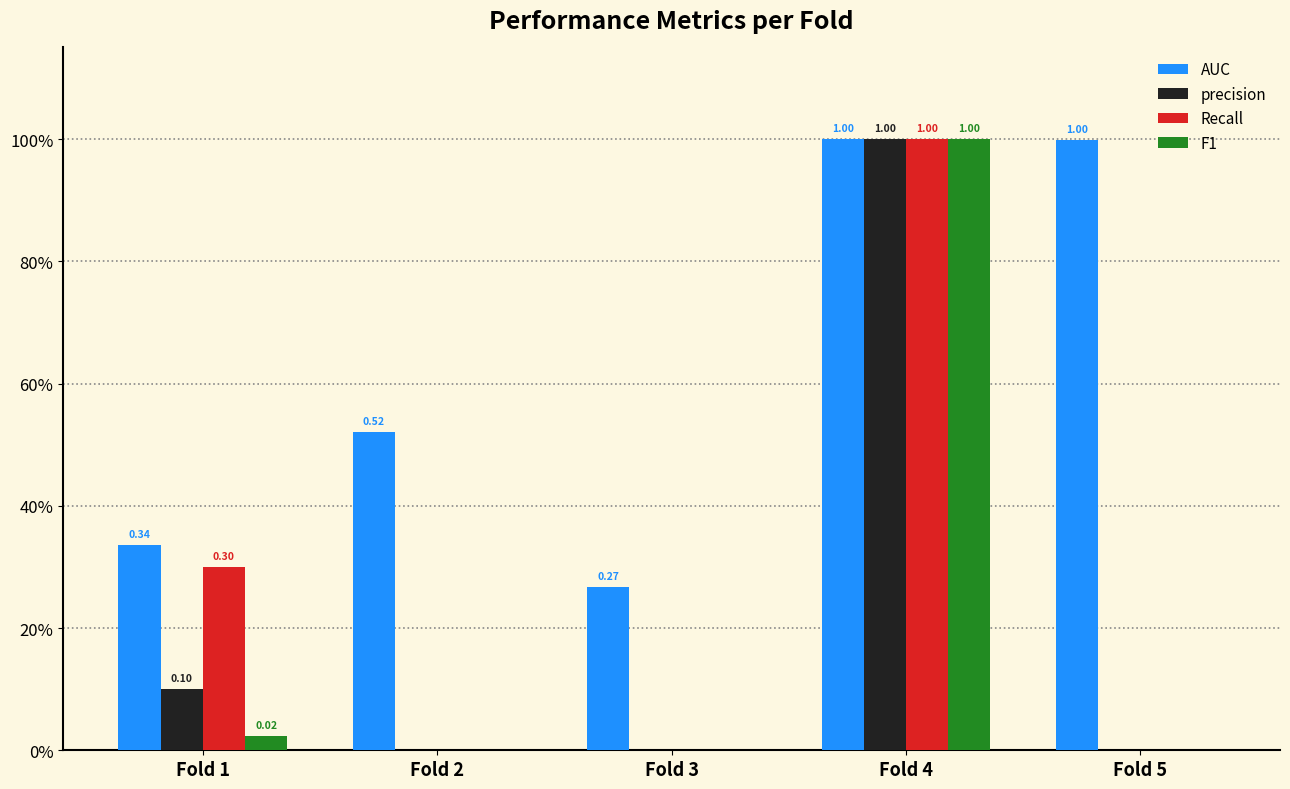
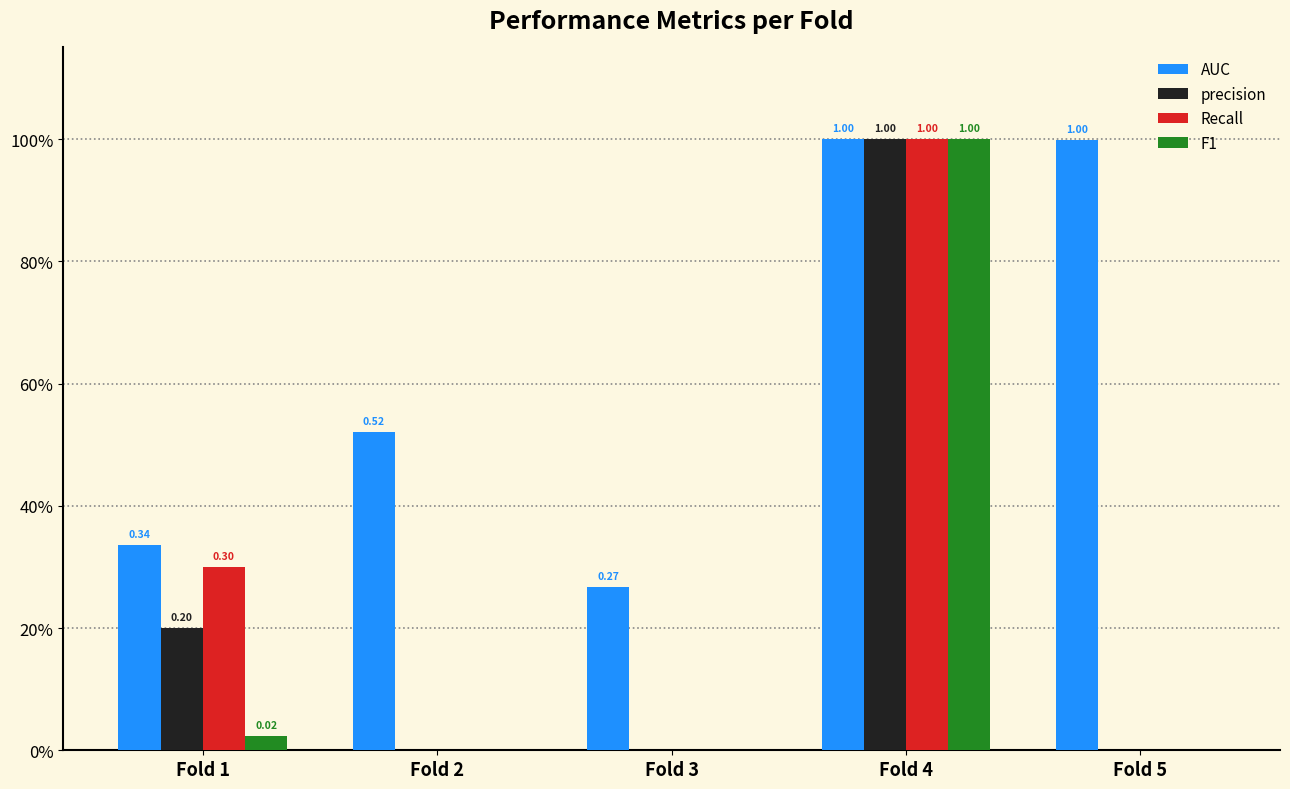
precision, Fold 1: 0.10 -> 0.20
